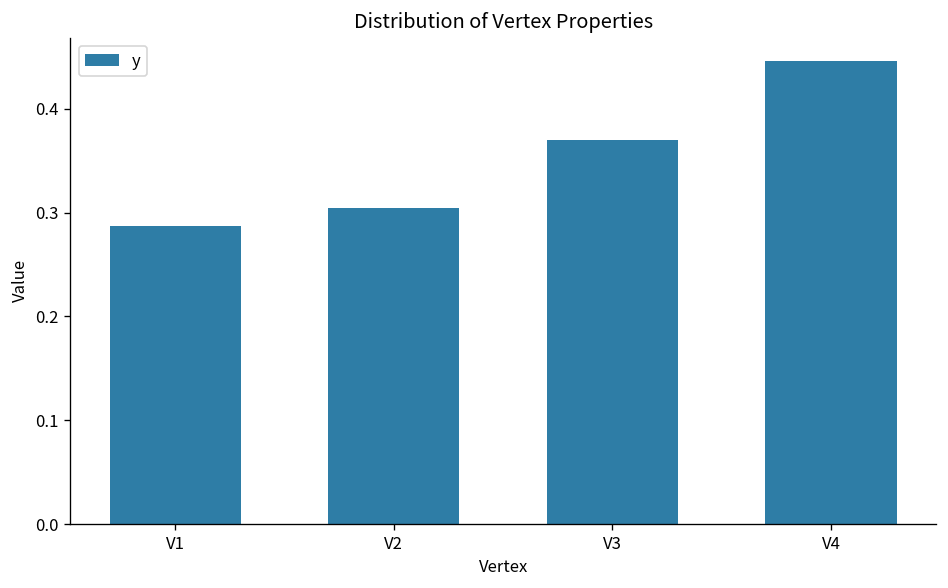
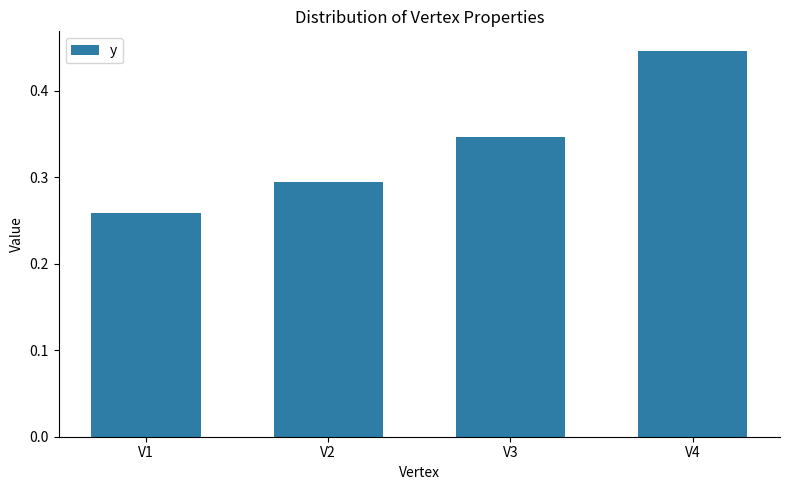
V1: 0.29 -> 0.26
V2: 0.30 -> 0.29
V3: 0.37 -> 0.35
